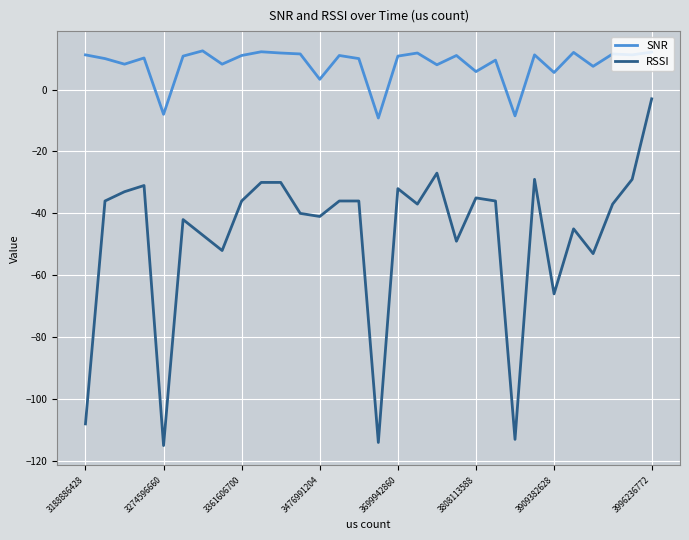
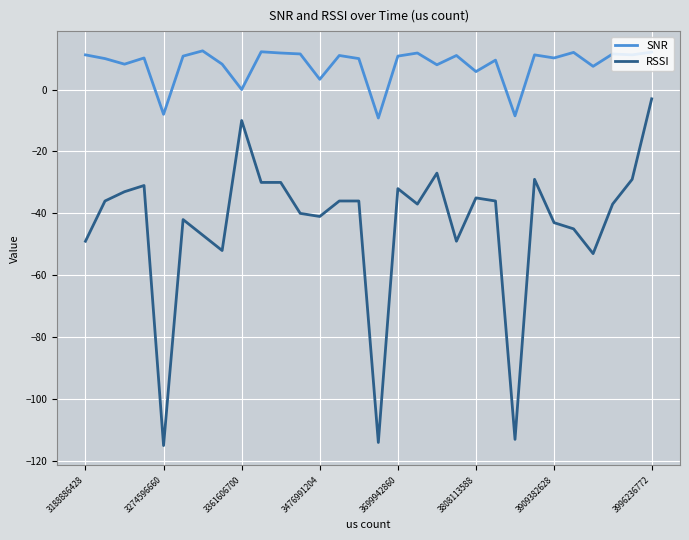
RSSI, 3188886428: -108 -> -49
SNR, 3361606700: 11 -> 0
RSSI, 3361606700: -36 -> -10
SNR, 3909382628: 6 -> 10
RSSI, 3909382628: -66 -> -43
